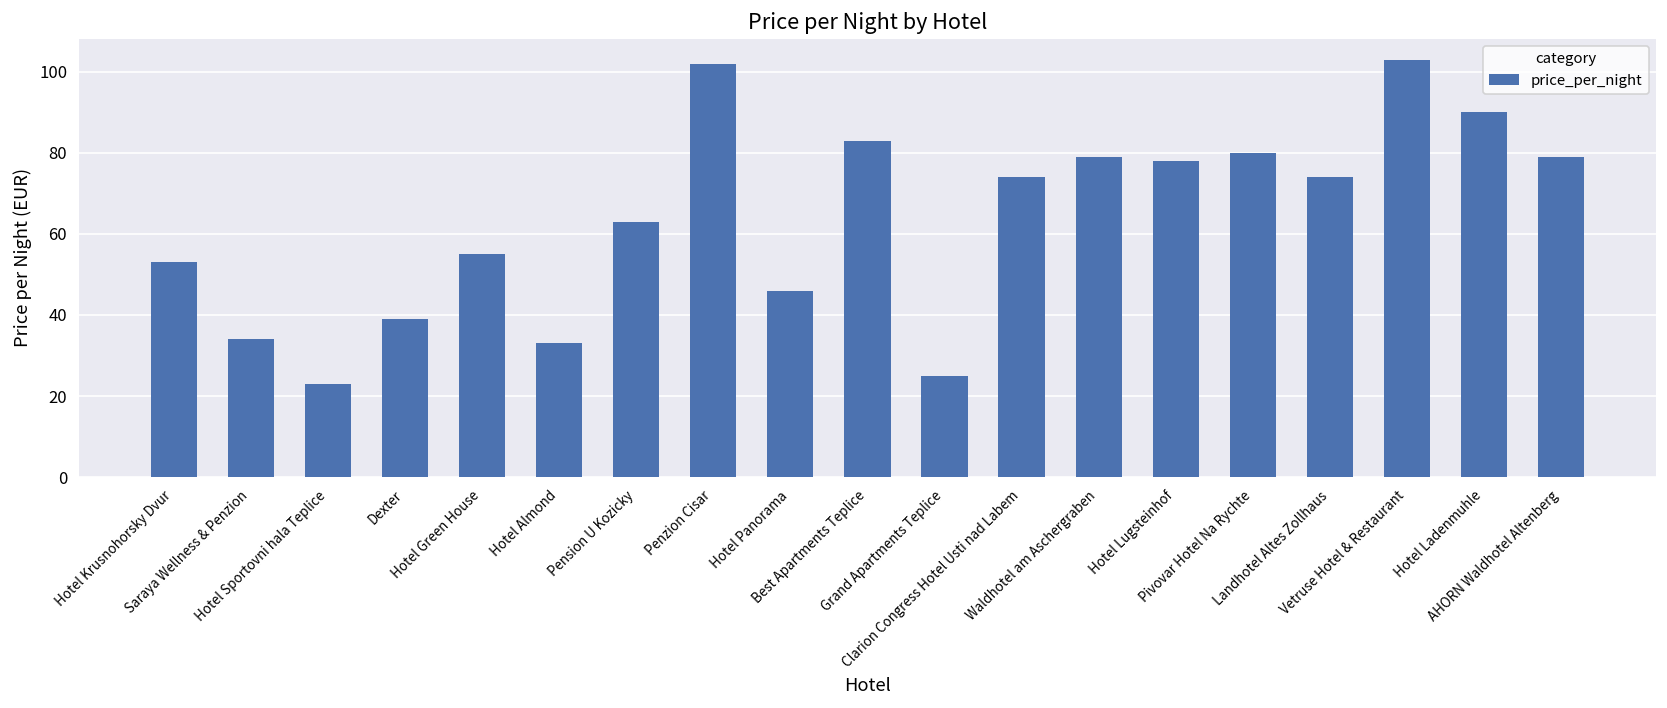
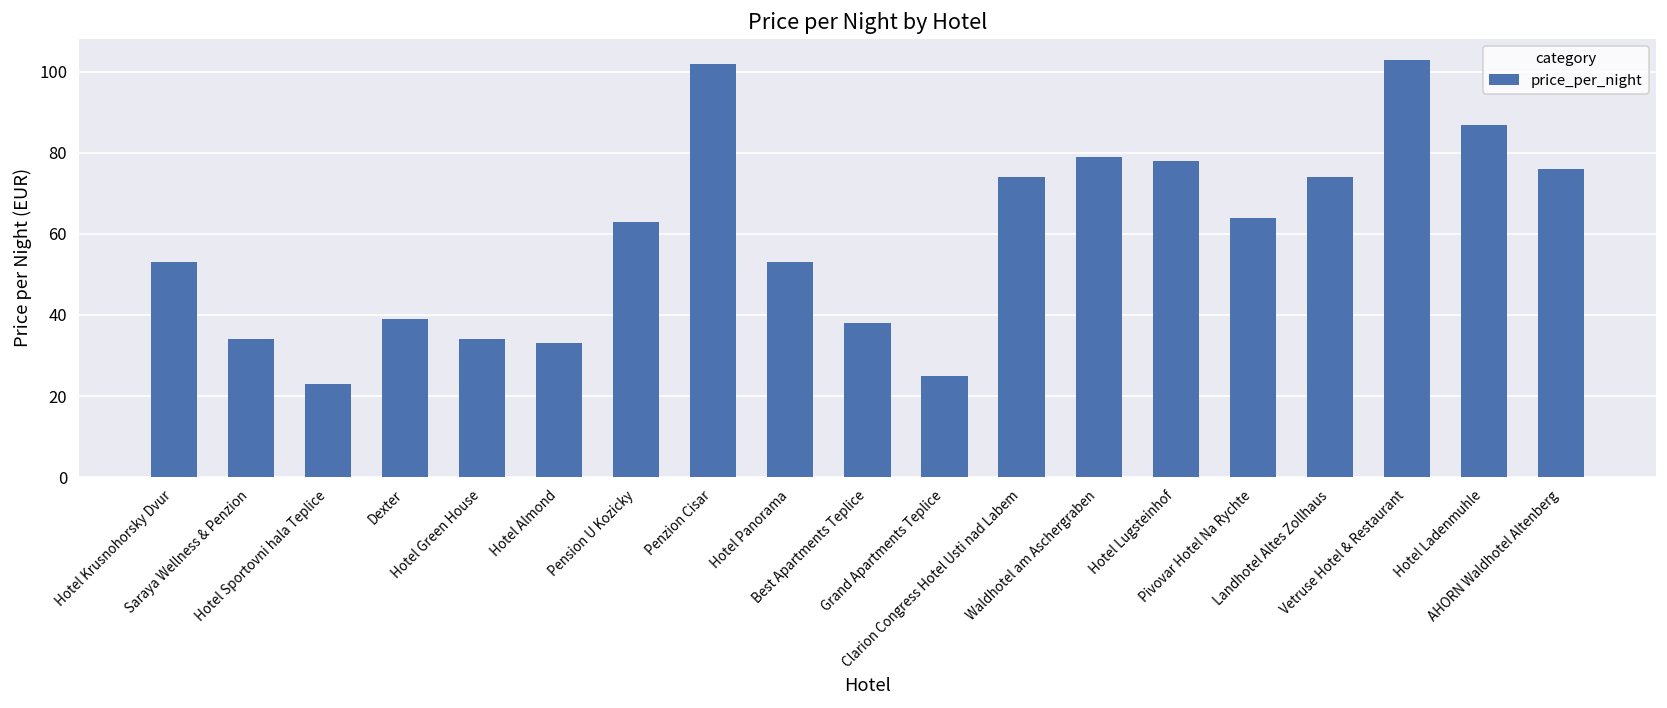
Hotel Green House: 55 -> 34
Hotel Panorama: 46 -> 53
Best Apartments Teplice: 83 -> 38
Pivovar Hotel Na Rychte: 80 -> 64
Hotel Ladenmuhle: 90 -> 87
AHORN Waldhotel Altenberg: 79 -> 76
